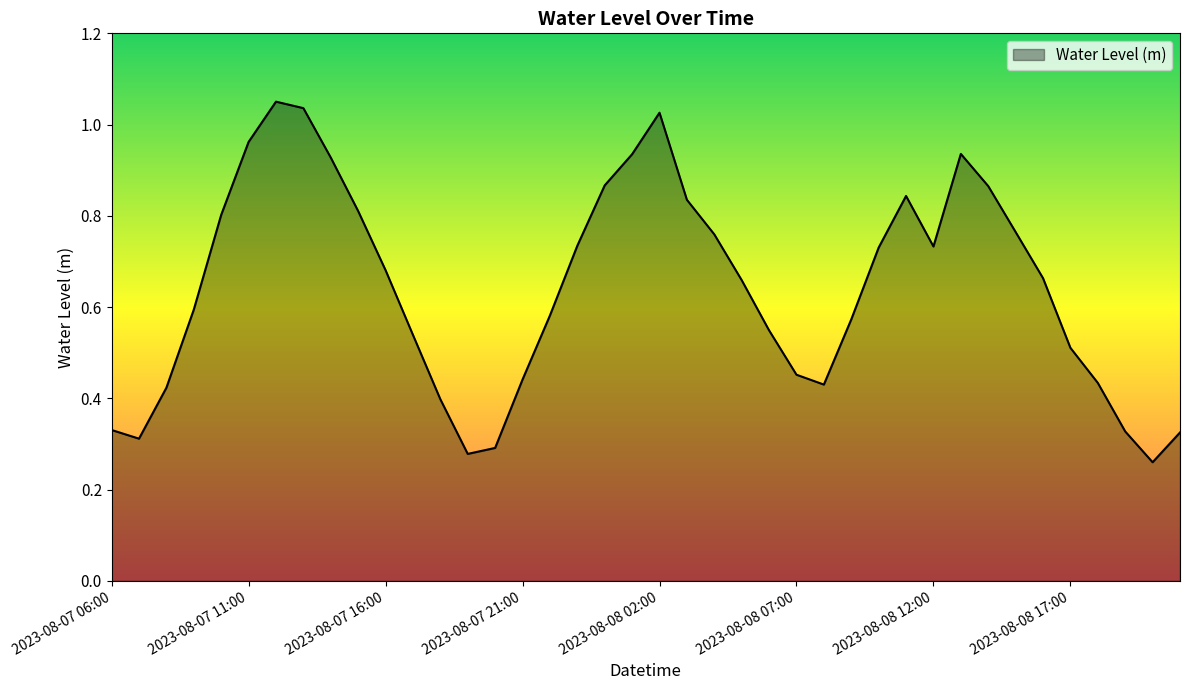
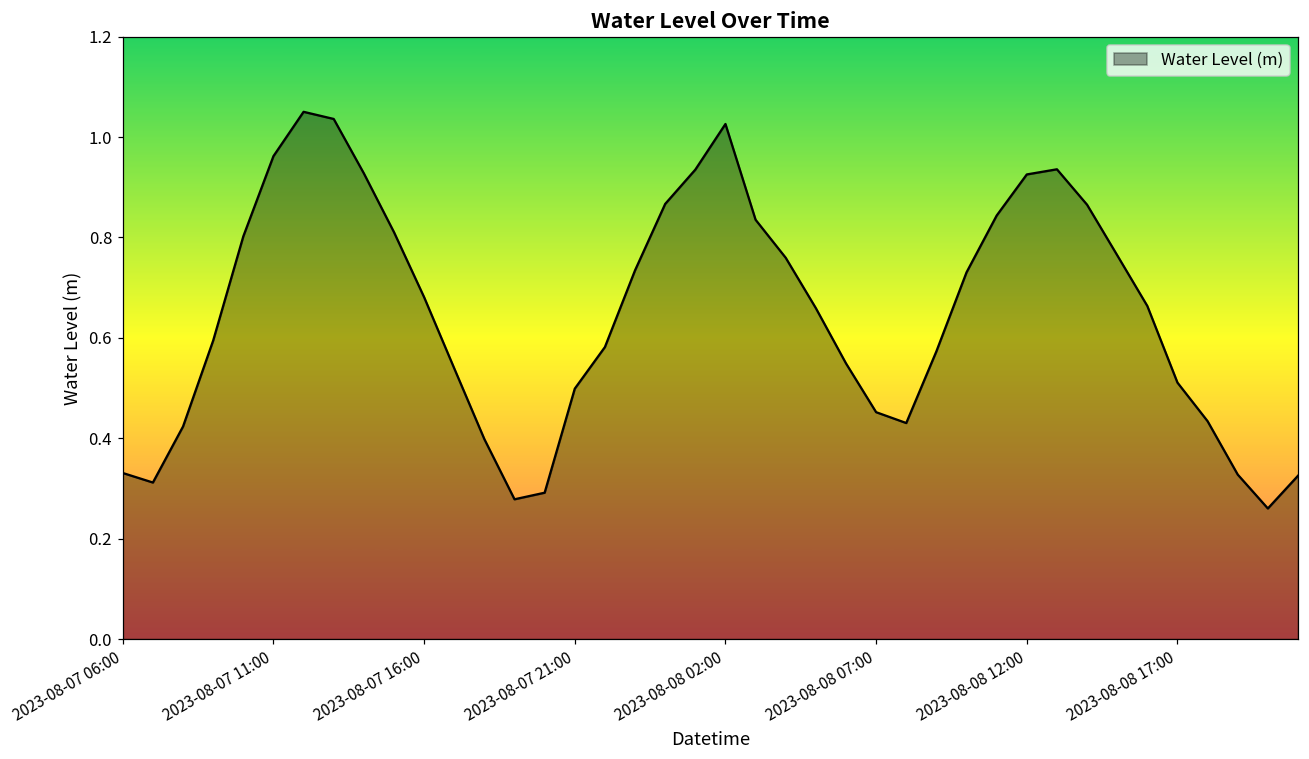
2023-08-07 21:00: 0.44 -> 0.50
2023-08-08 12:00: 0.73 -> 0.93
